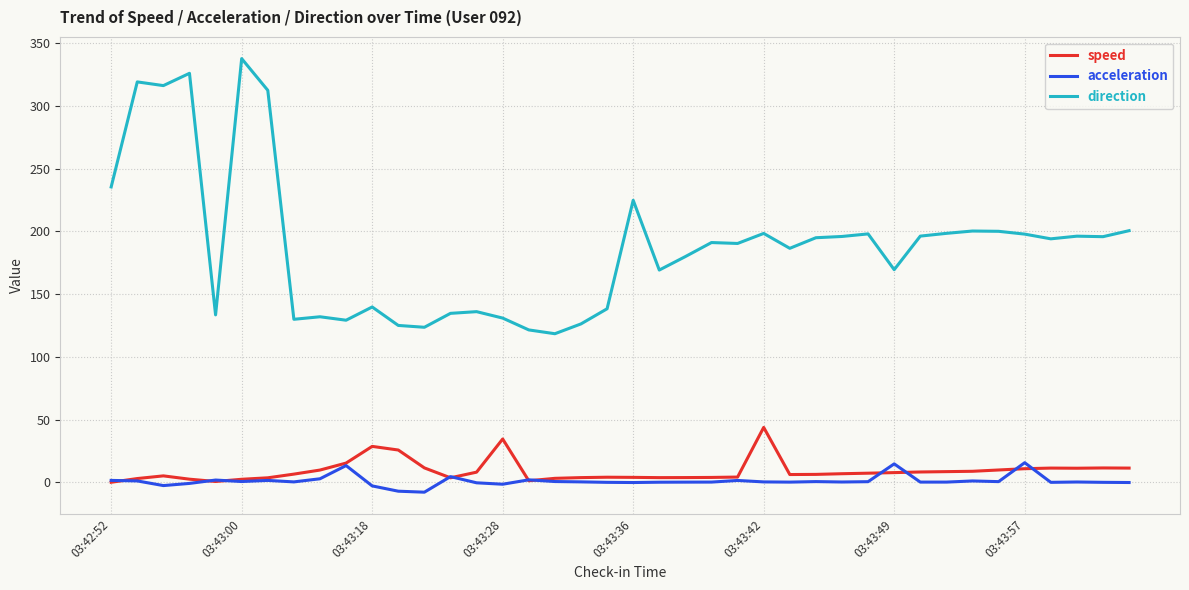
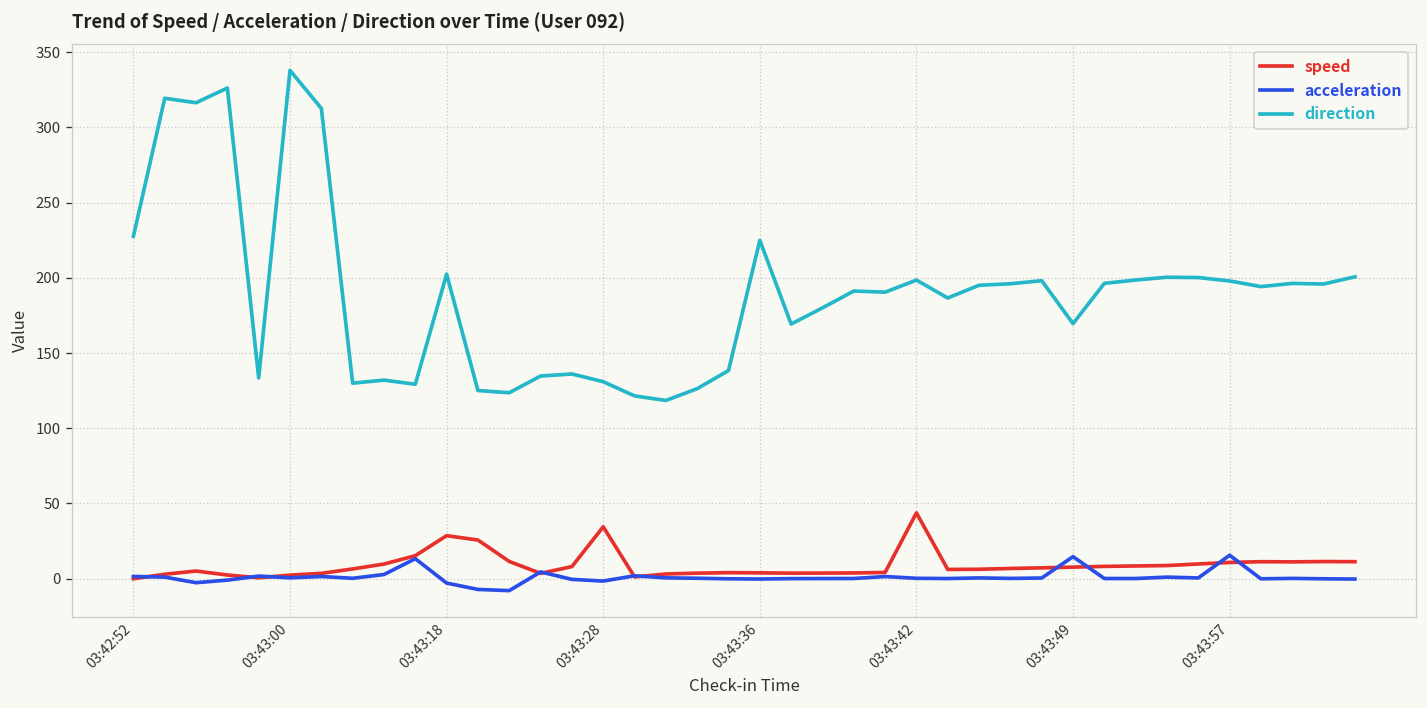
direction, 03:42:52: 236 -> 228
direction, 03:43:18: 140 -> 202
